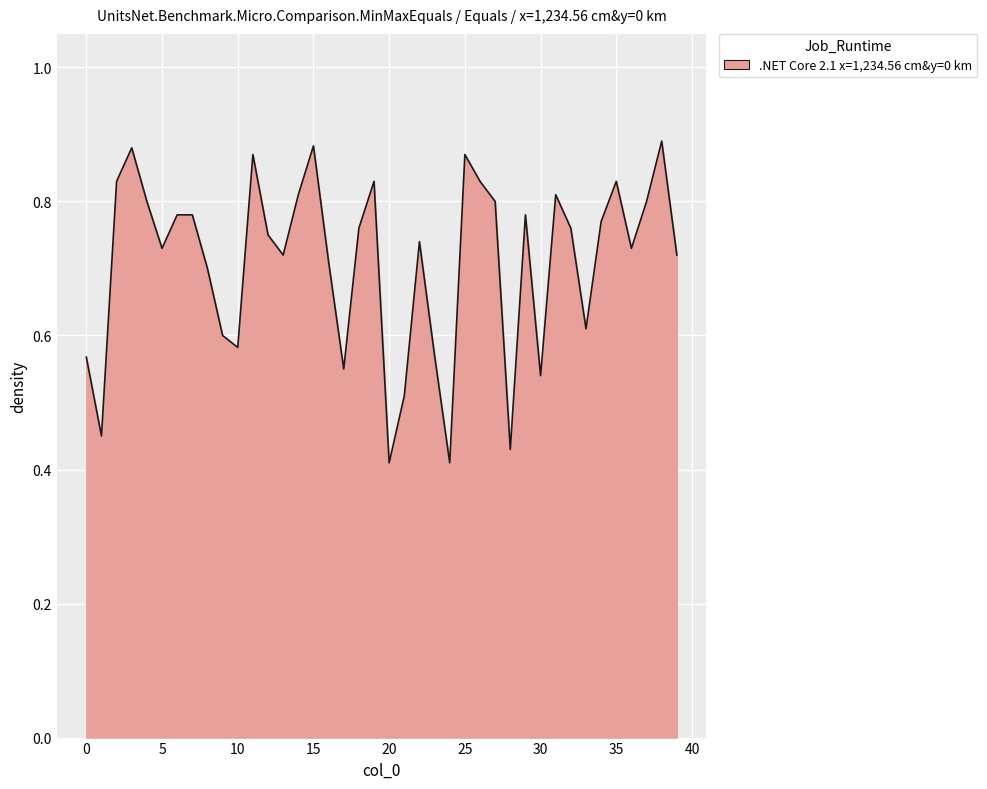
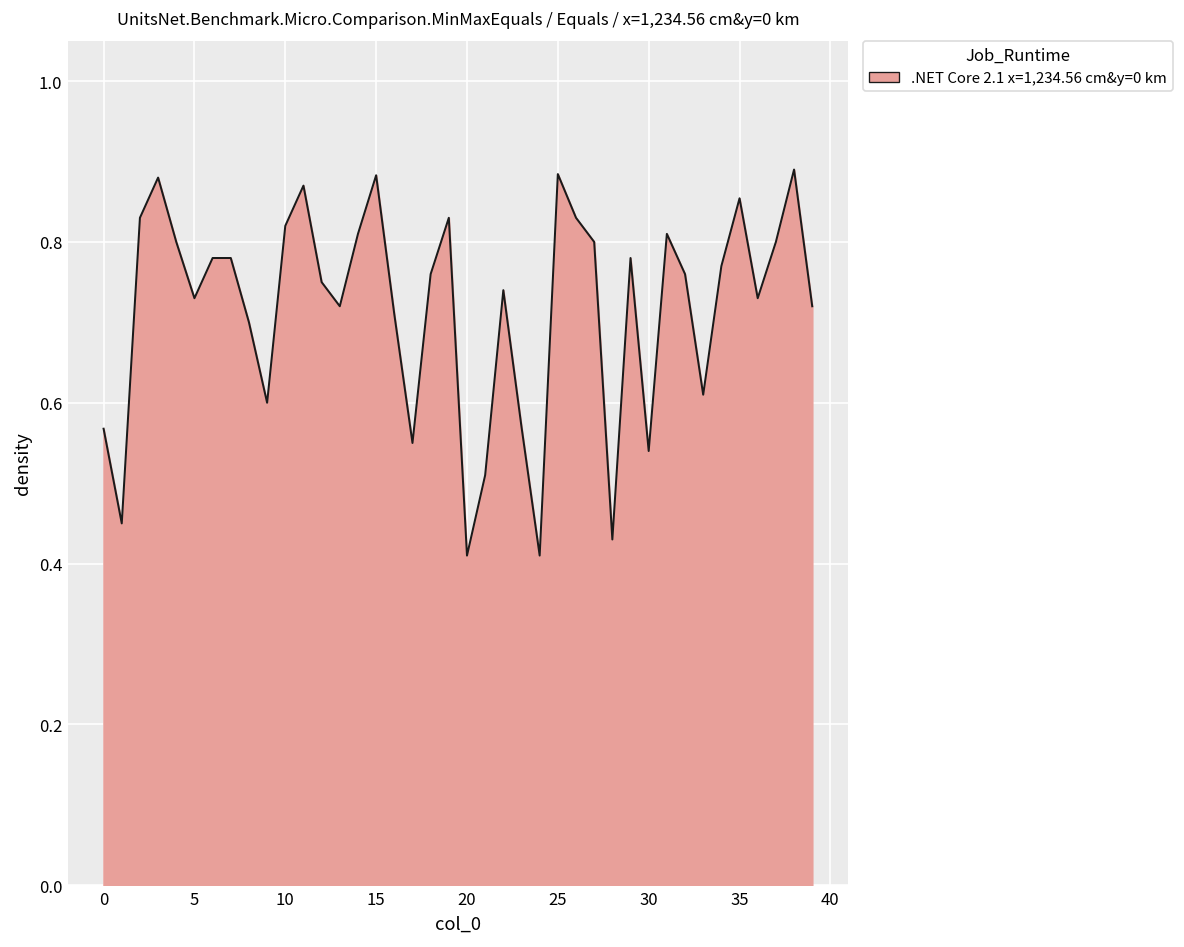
10: 0.58 -> 0.82
25: 0.87 -> 0.88
35: 0.83 -> 0.85
